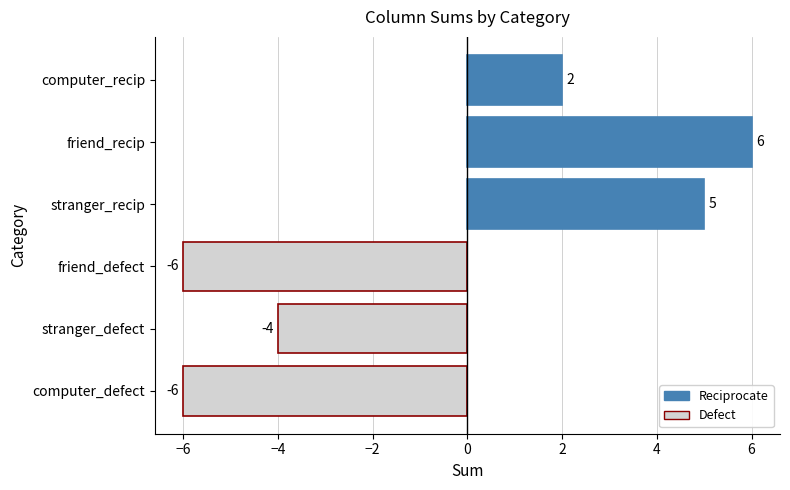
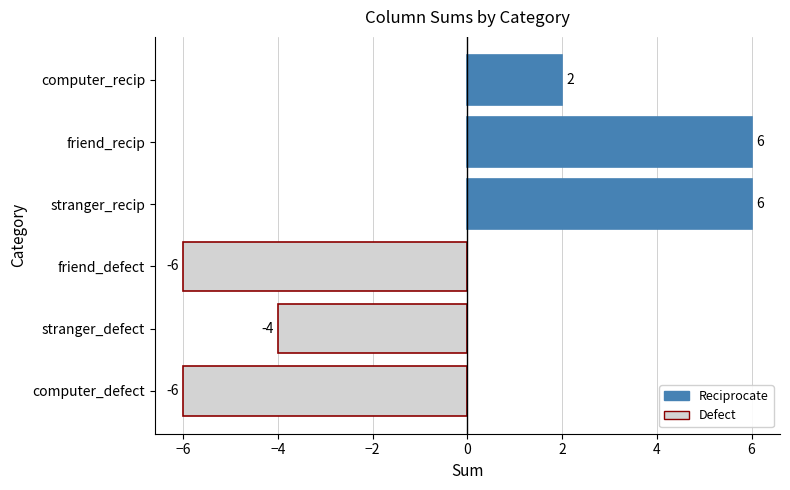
stranger_recip: 5 -> 6
